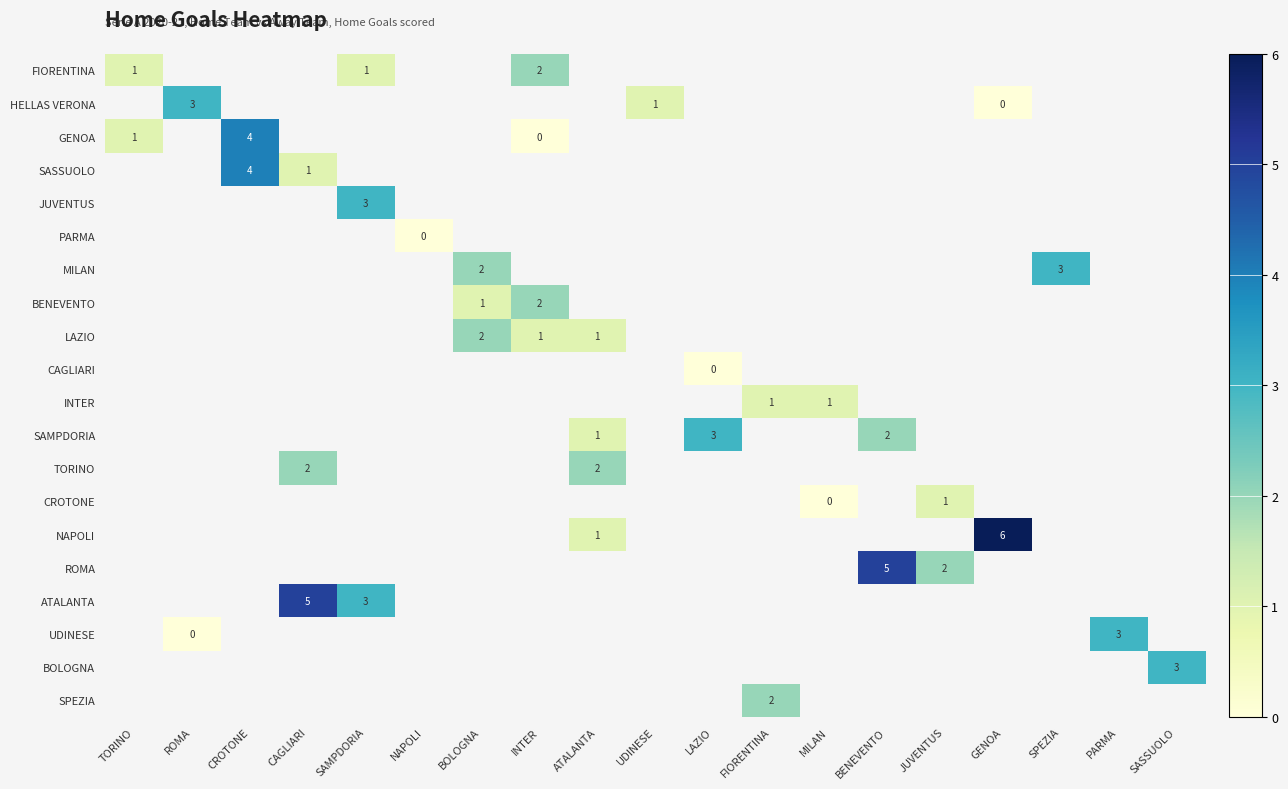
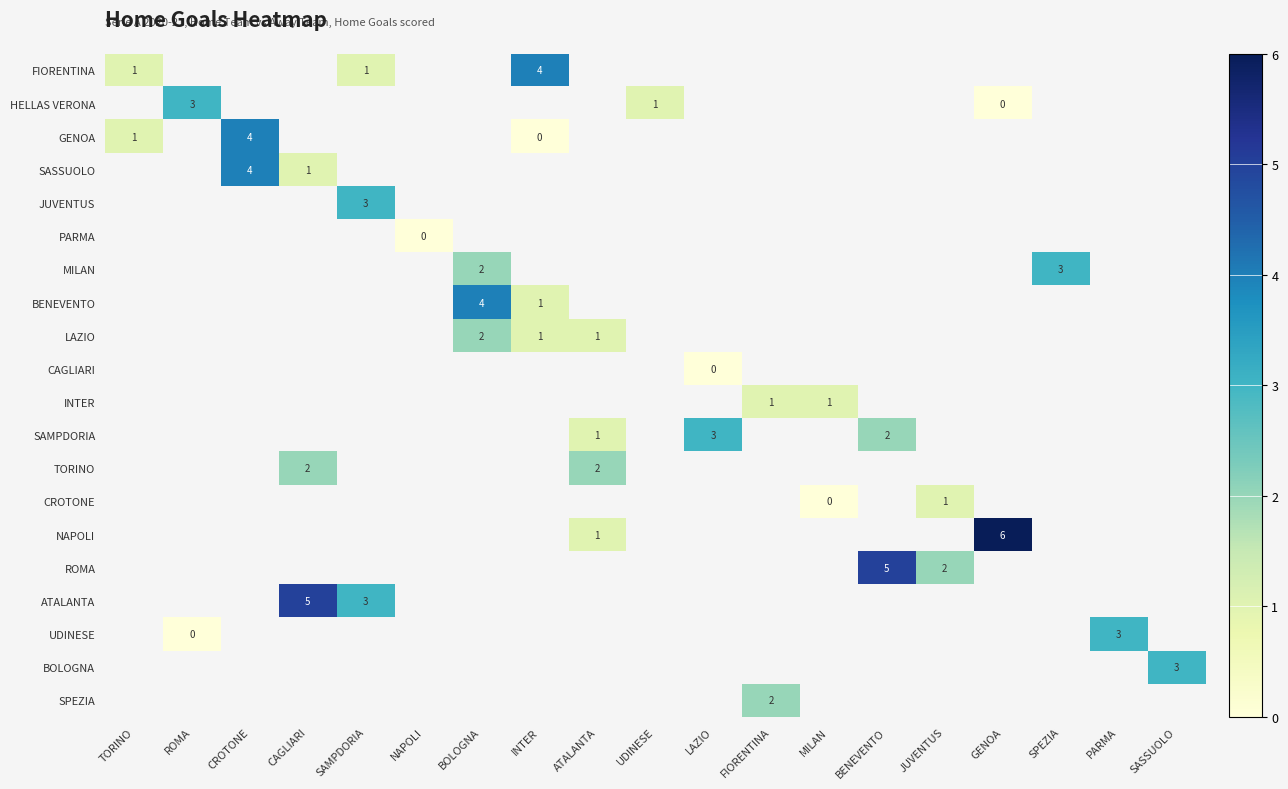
FIORENTINA, INTER: 2 -> 4
BENEVENTO, BOLOGNA: 1 -> 4
BENEVENTO, INTER: 2 -> 1
